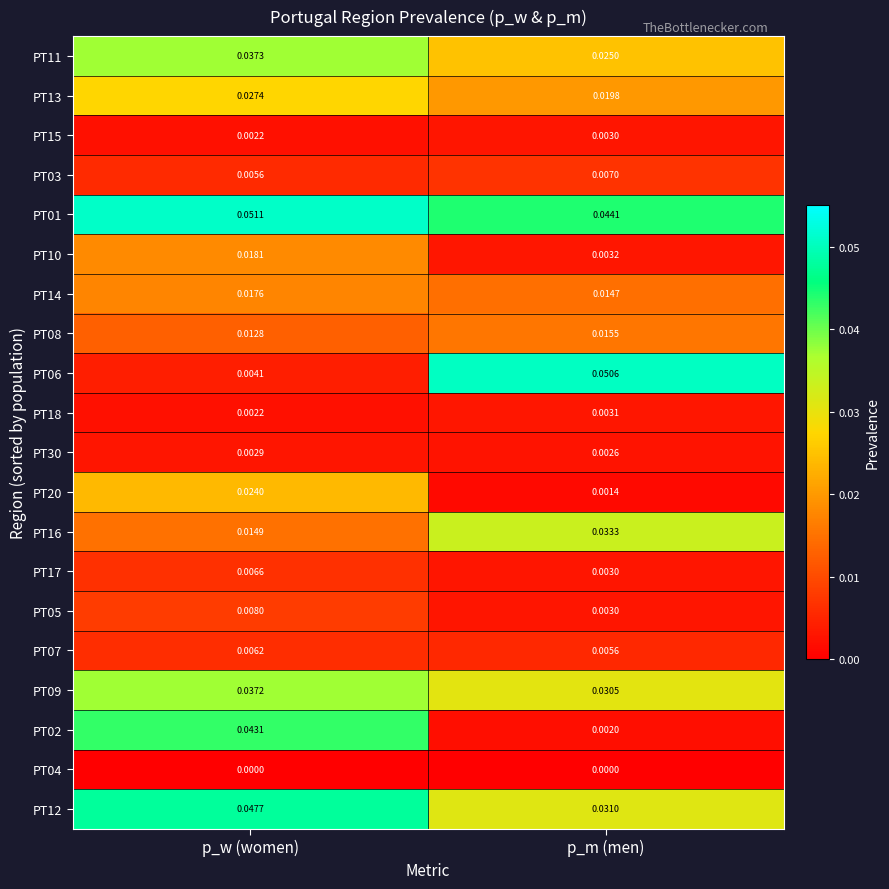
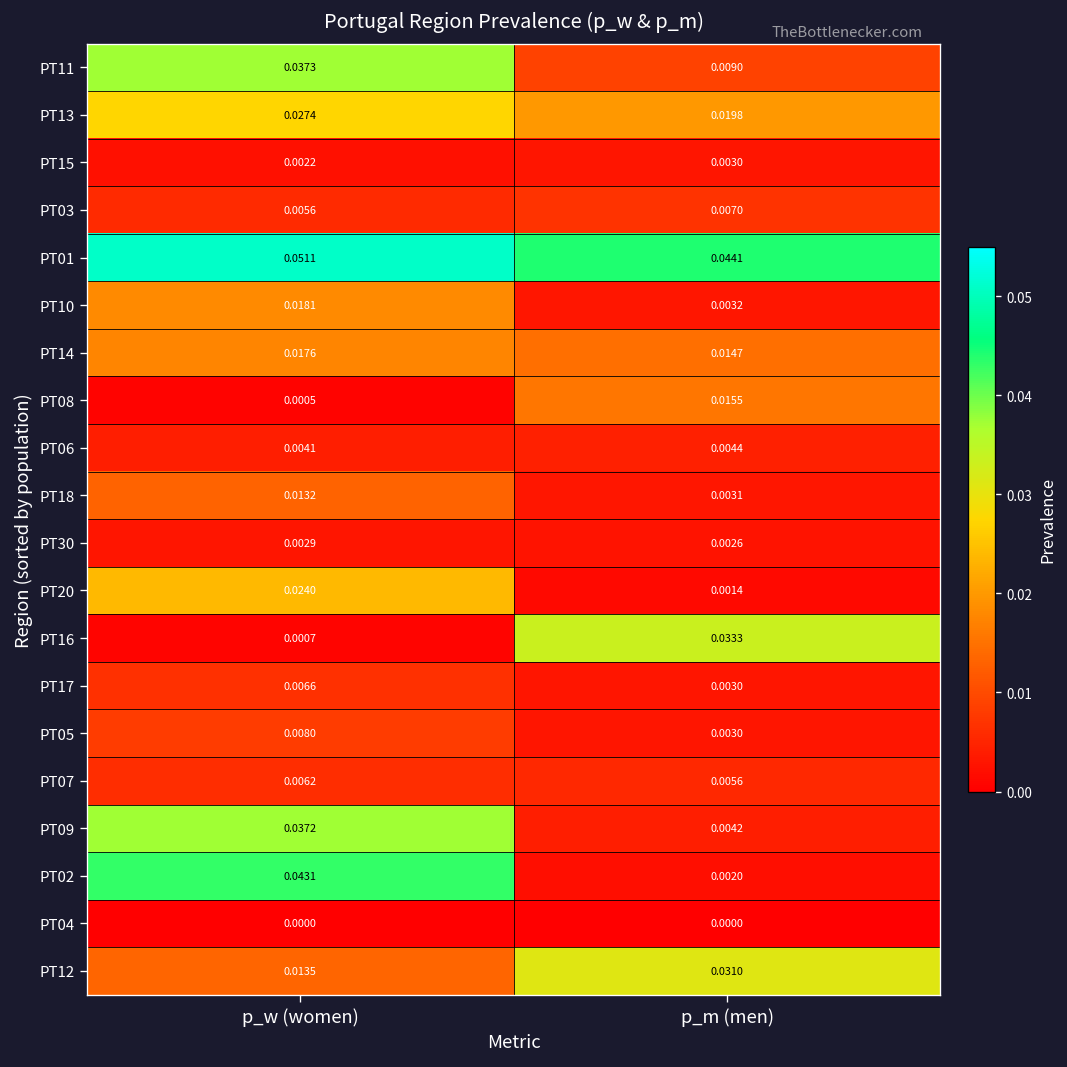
PT11, p_m (men): 0.0250 -> 0.0090
PT08, p_w (women): 0.0128 -> 0.0005
PT06, p_m (men): 0.0506 -> 0.0044
PT18, p_w (women): 0.0022 -> 0.0132
PT16, p_w (women): 0.0149 -> 0.0007
PT09, p_m (men): 0.0305 -> 0.0042
PT12, p_w (women): 0.0477 -> 0.0135
